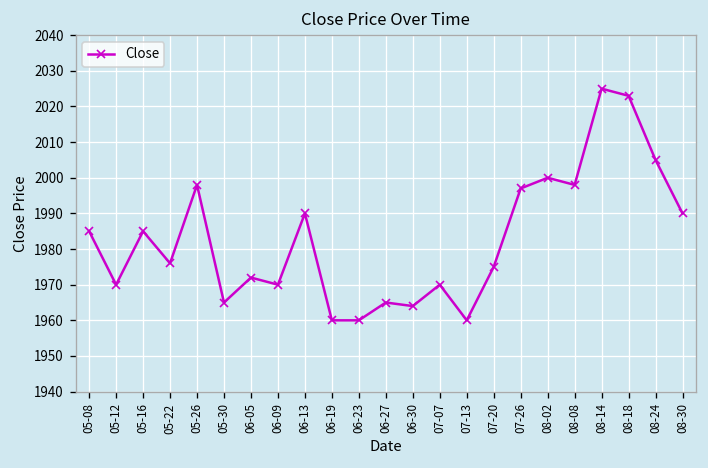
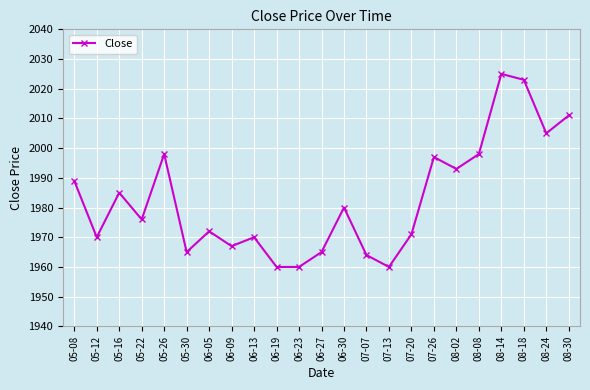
05-08: 1985 -> 1989
06-09: 1970 -> 1967
06-13: 1990 -> 1970
06-30: 1964 -> 1980
07-07: 1970 -> 1964
07-20: 1975 -> 1971
08-02: 2000 -> 1993
08-30: 1990 -> 2011
